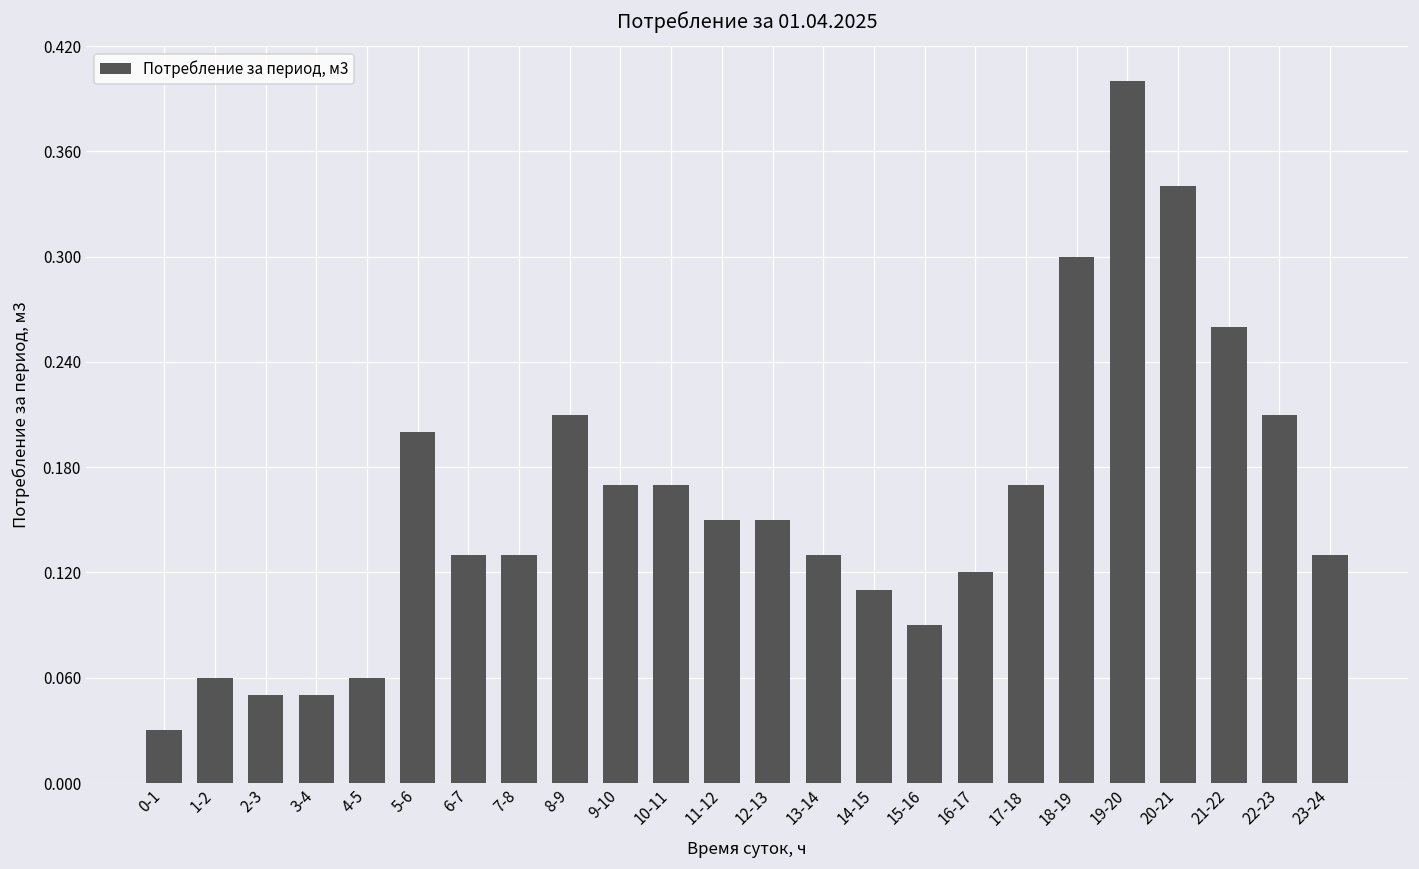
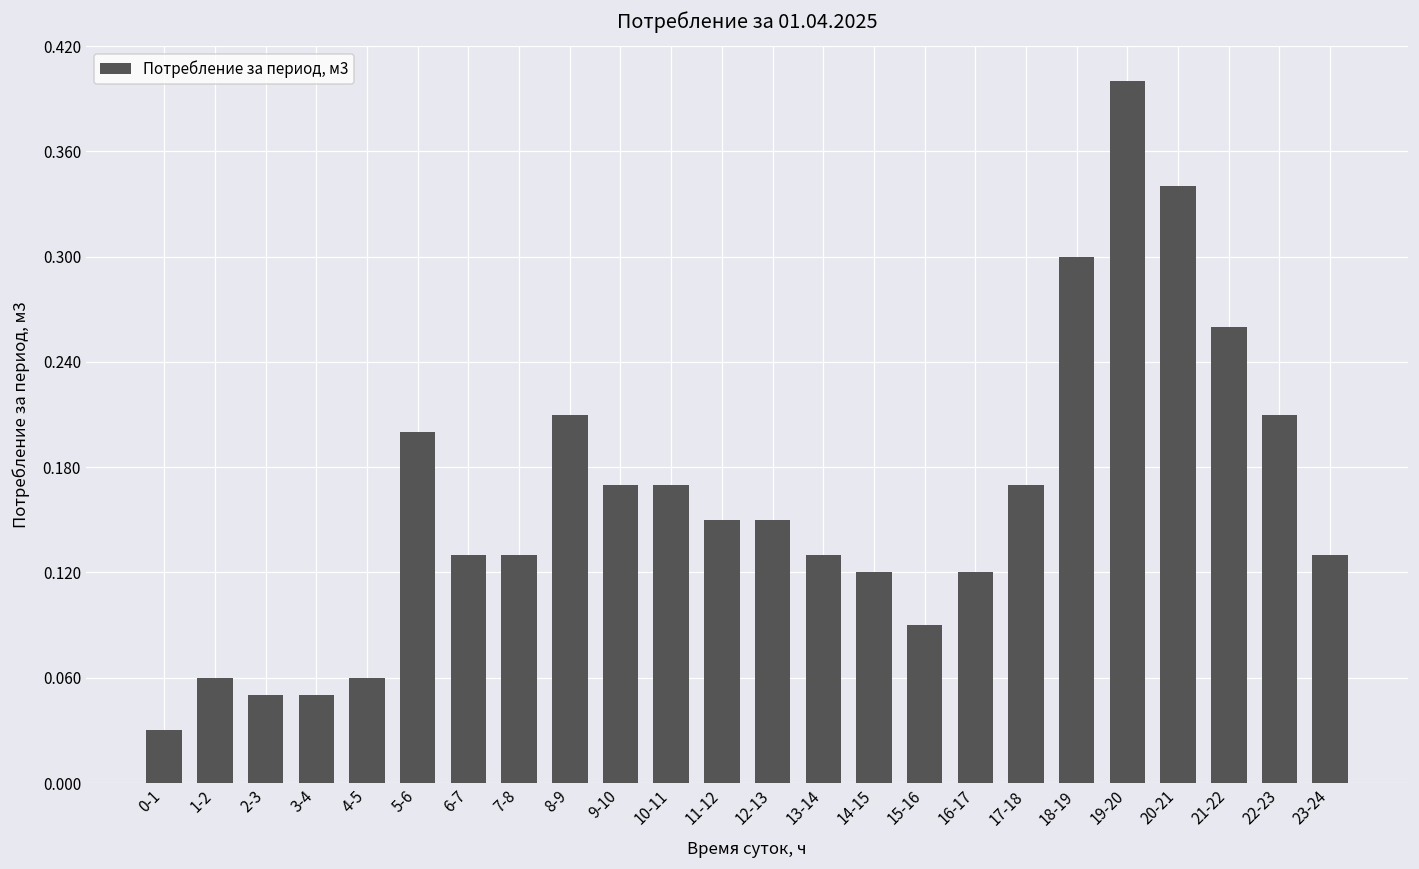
14-15: 0.11 -> 0.12
